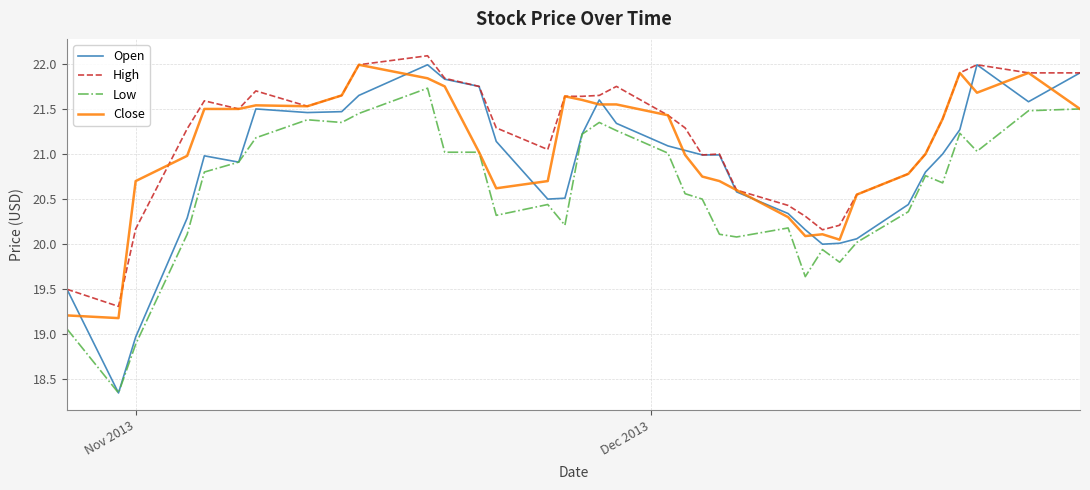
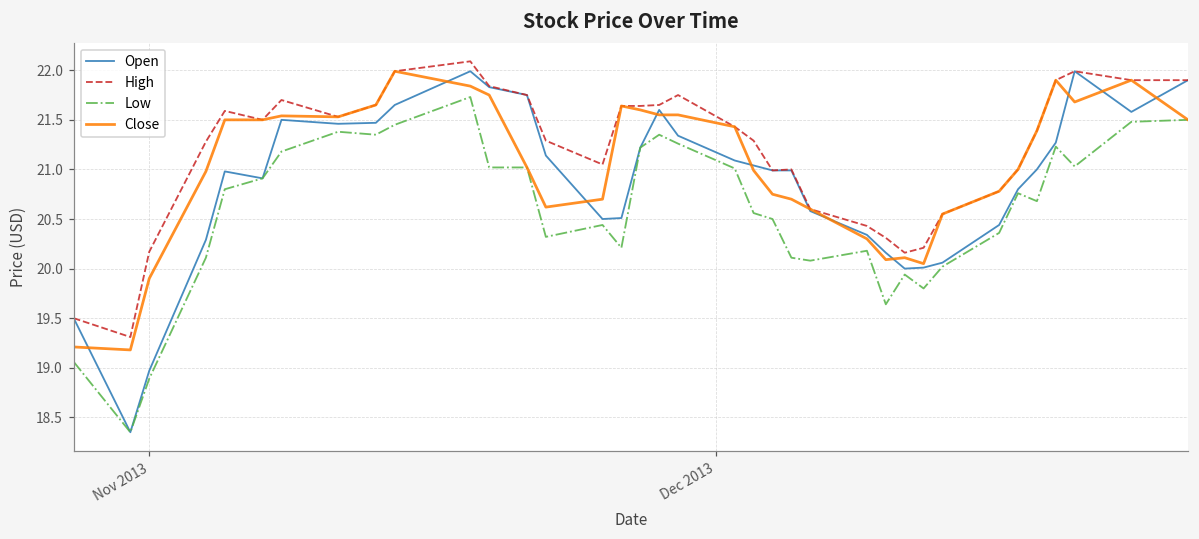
Close, Nov 2013: 20.7 -> 19.9
